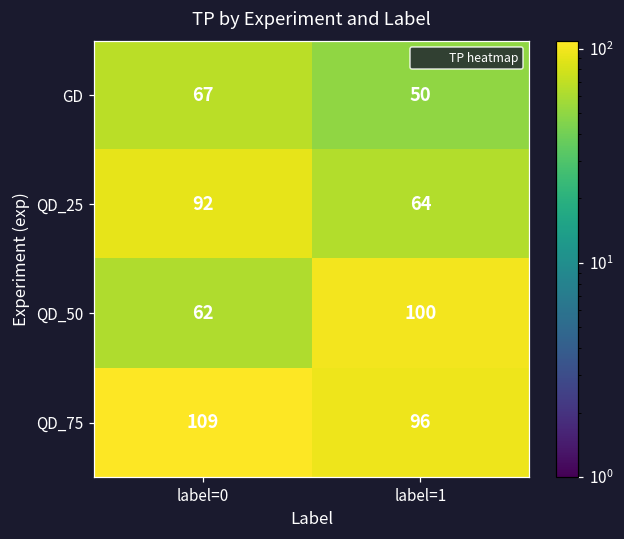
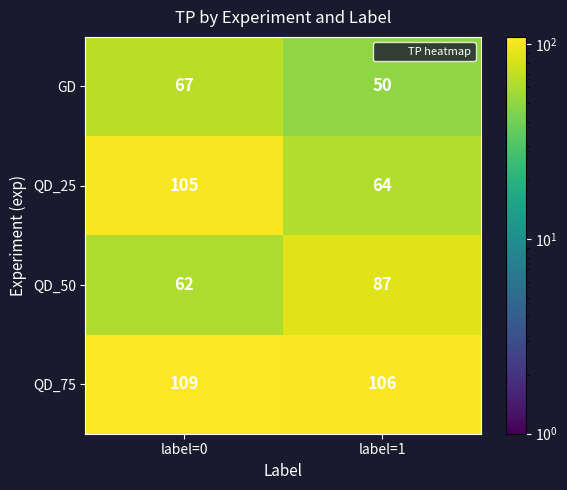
QD_25, label=0: 92 -> 105
QD_50, label=1: 100 -> 87
QD_75, label=1: 96 -> 106
